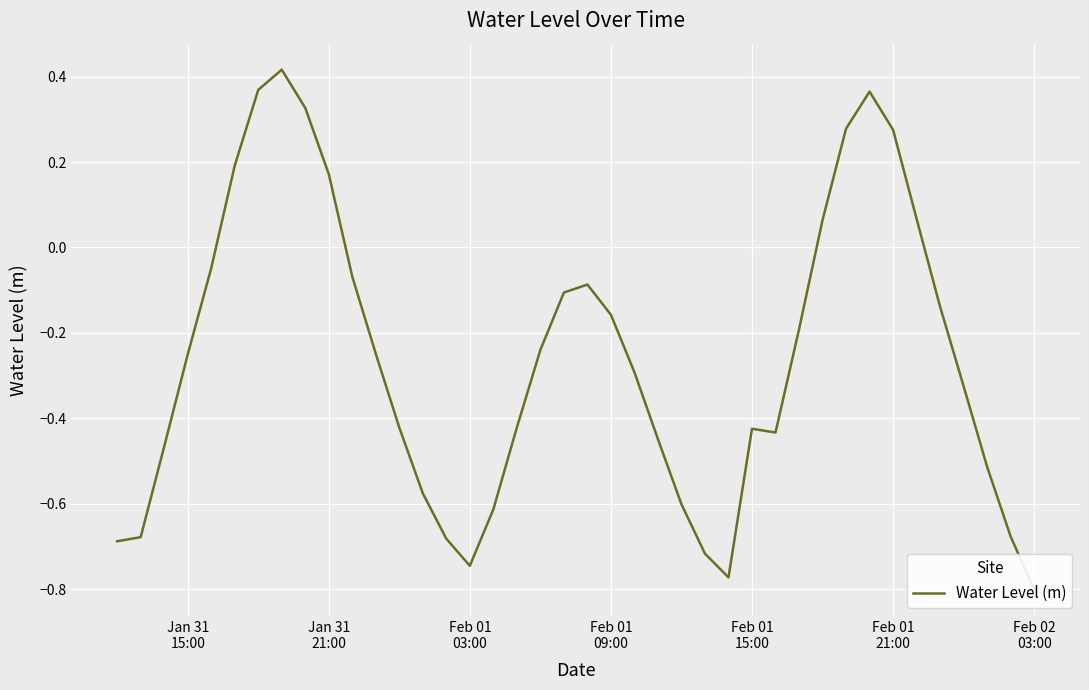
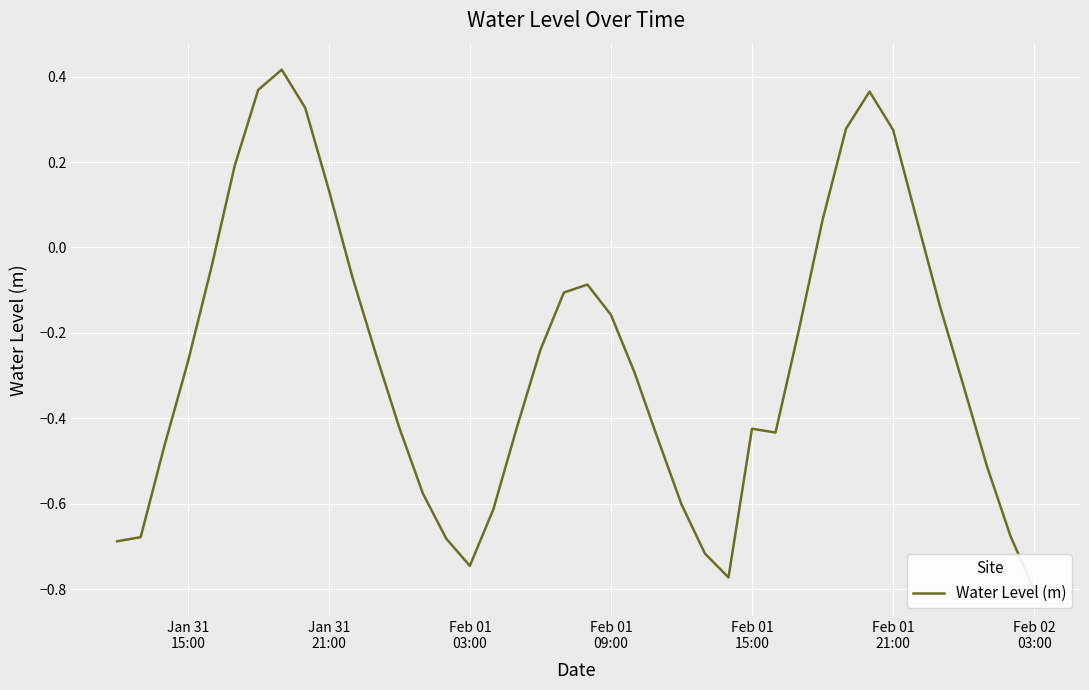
Jan 31 15:00: -0.25 -> -0.27
Jan 31 21:00: 0.17 -> 0.14
